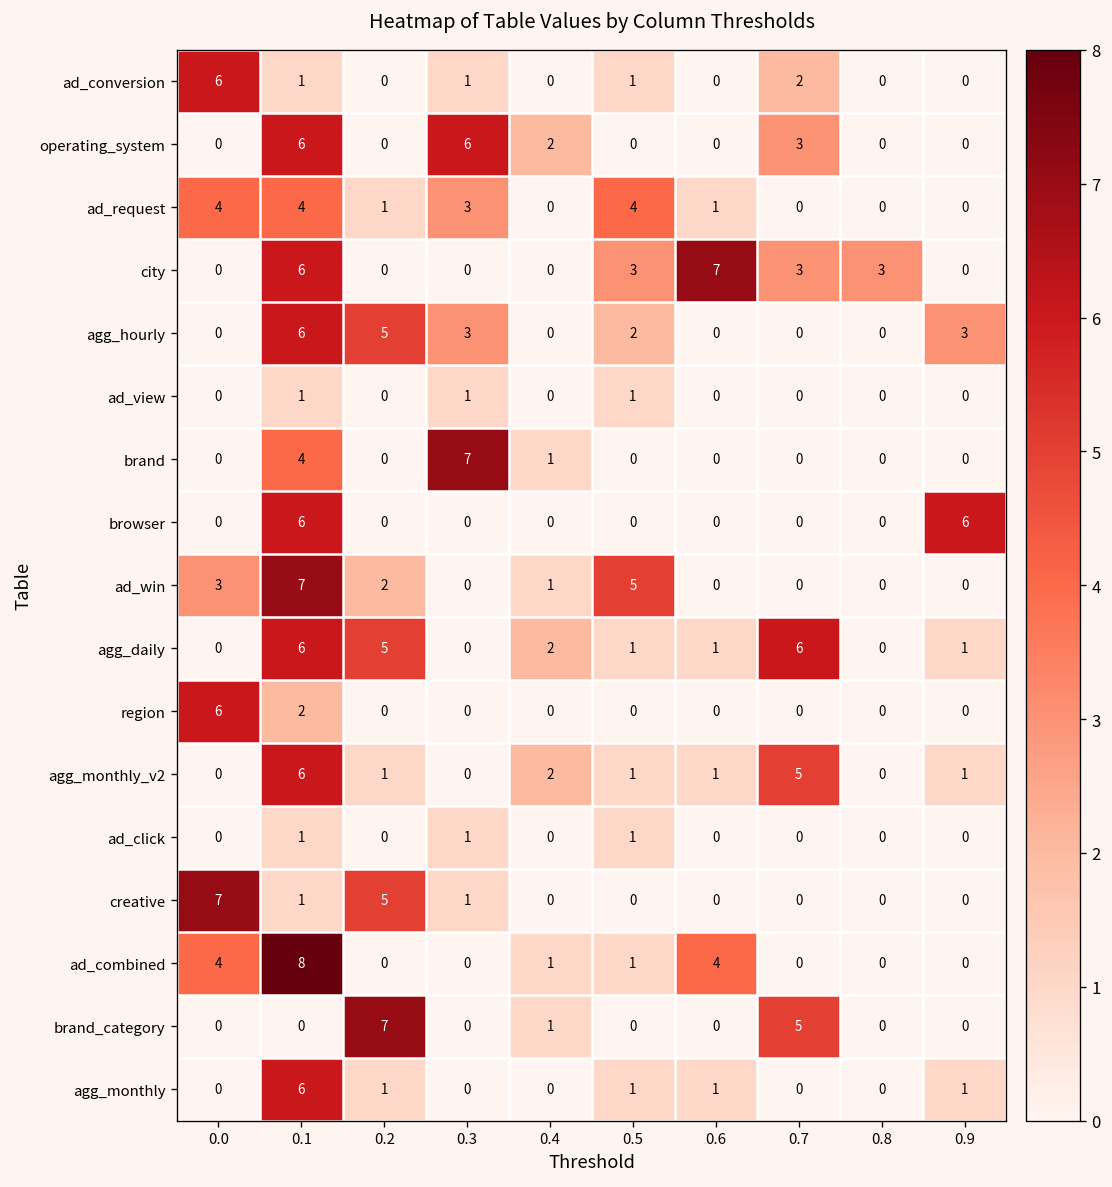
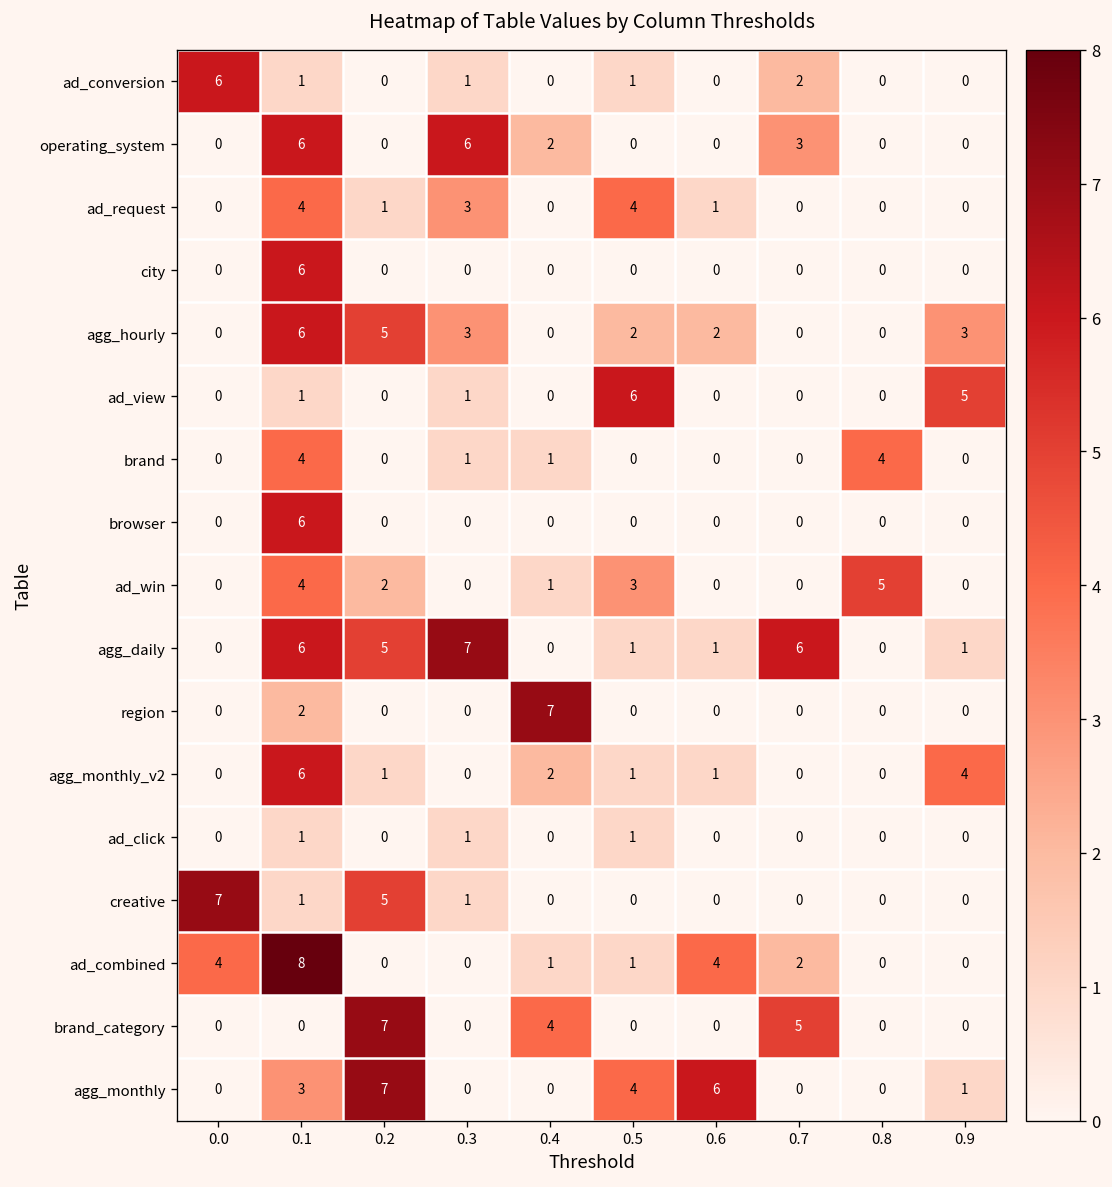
ad_request, 0.0: 4 -> 0
city, 0.5: 3 -> 0
city, 0.6: 7 -> 0
city, 0.7: 3 -> 0
city, 0.8: 3 -> 0
agg_hourly, 0.6: 0 -> 2
ad_view, 0.5: 1 -> 6
ad_view, 0.9: 0 -> 5
brand, 0.3: 7 -> 1
brand, 0.8: 0 -> 4
browser, 0.9: 6 -> 0
ad_win, 0.0: 3 -> 0
ad_win, 0.1: 7 -> 4
ad_win, 0.5: 5 -> 3
ad_win, 0.8: 0 -> 5
agg_daily, 0.3: 0 -> 7
agg_daily, 0.4: 2 -> 0
region, 0.0: 6 -> 0
region, 0.4: 0 -> 7
agg_monthly_v2, 0.7: 5 -> 0
agg_monthly_v2, 0.9: 1 -> 4
ad_combined, 0.7: 0 -> 2
brand_category, 0.4: 1 -> 4
agg_monthly, 0.1: 6 -> 3
agg_monthly, 0.2: 1 -> 7
agg_monthly, 0.5: 1 -> 4
agg_monthly, 0.6: 1 -> 6
